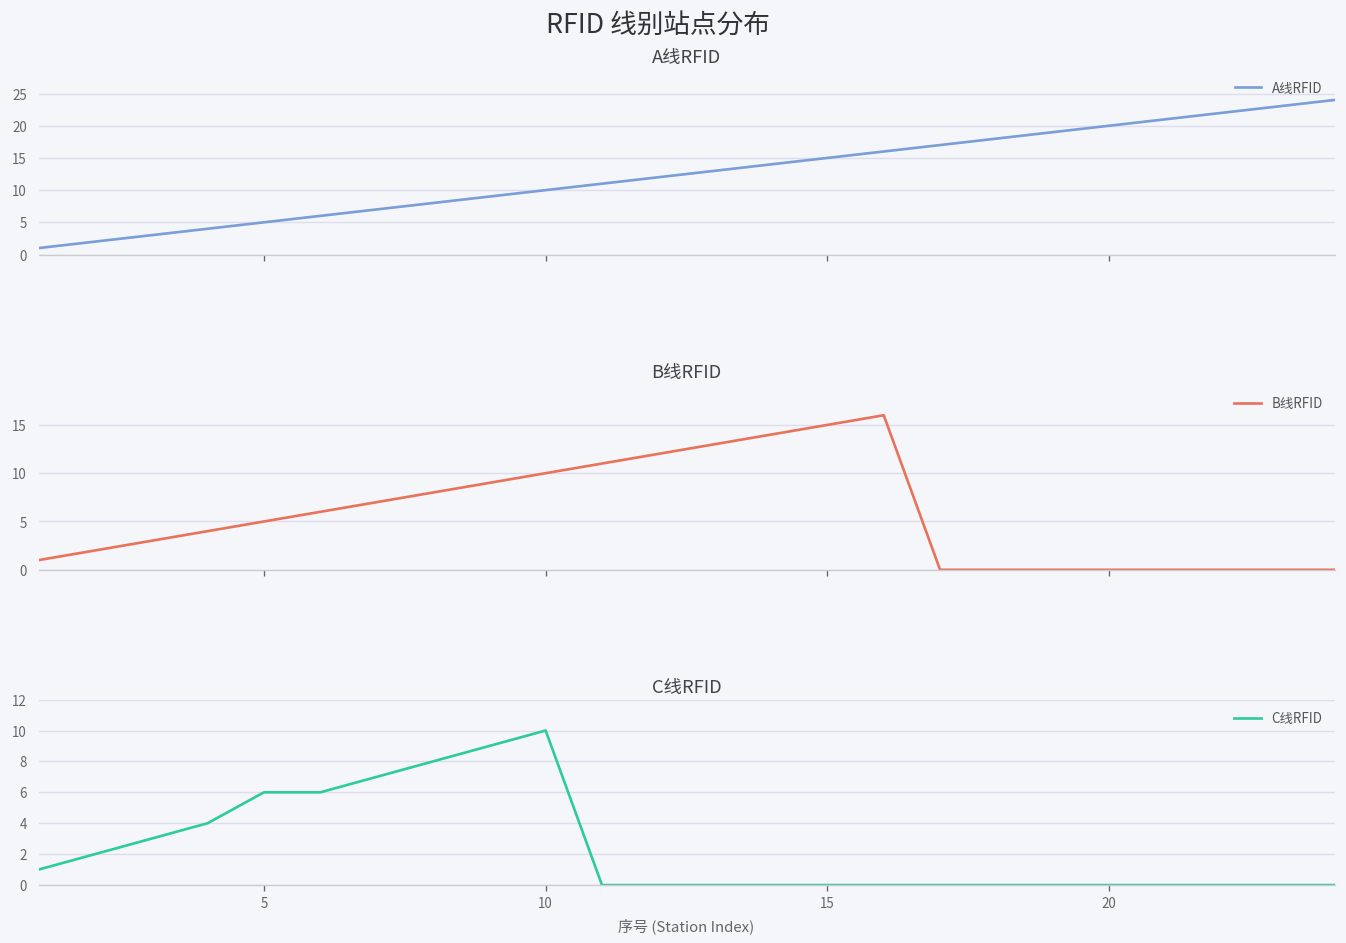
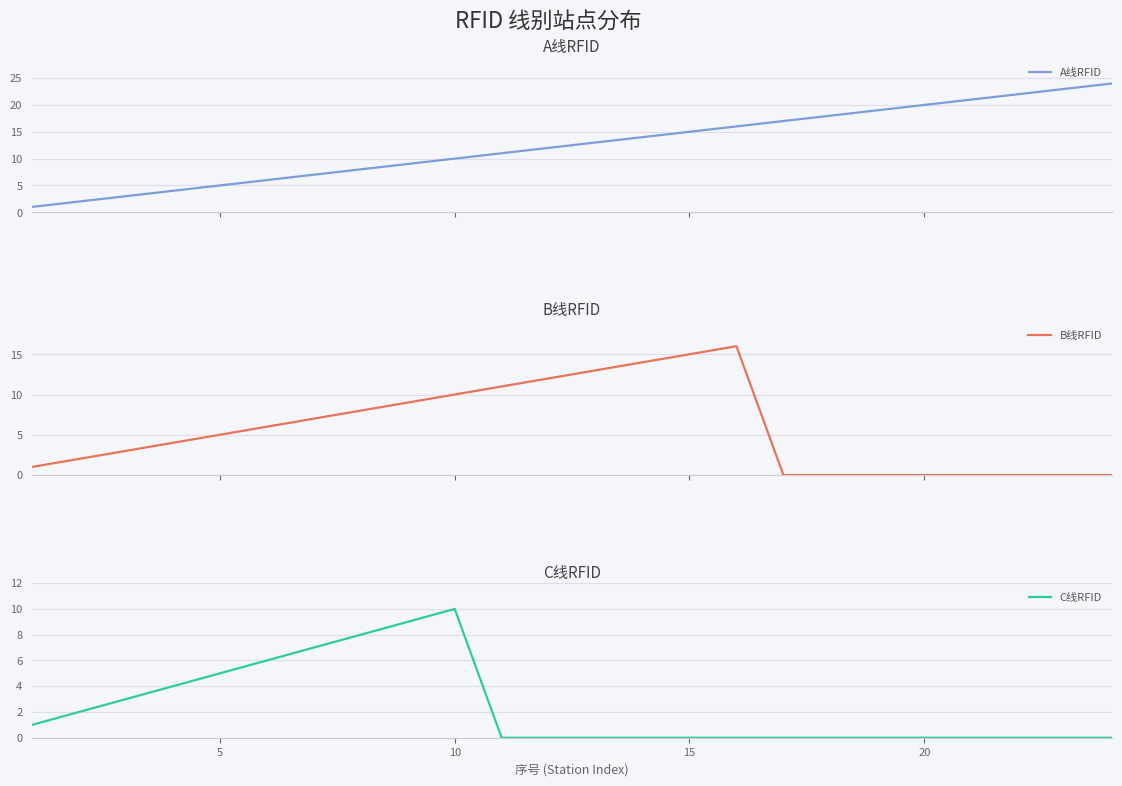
C线RFID, 5: 6 -> 5
